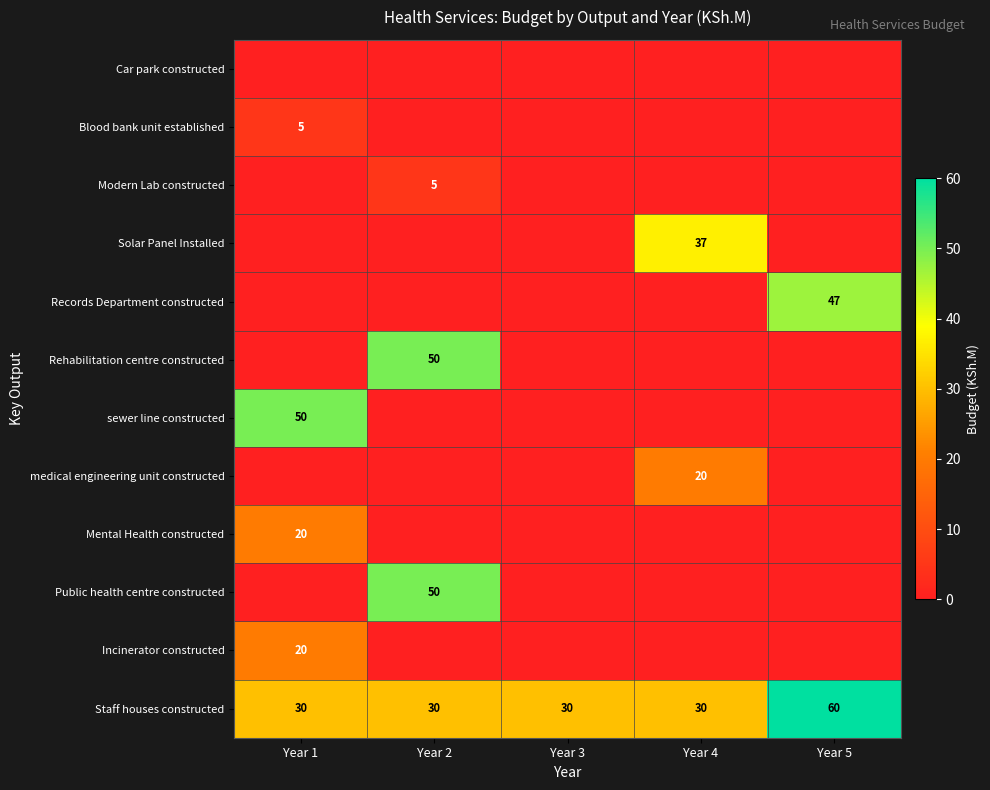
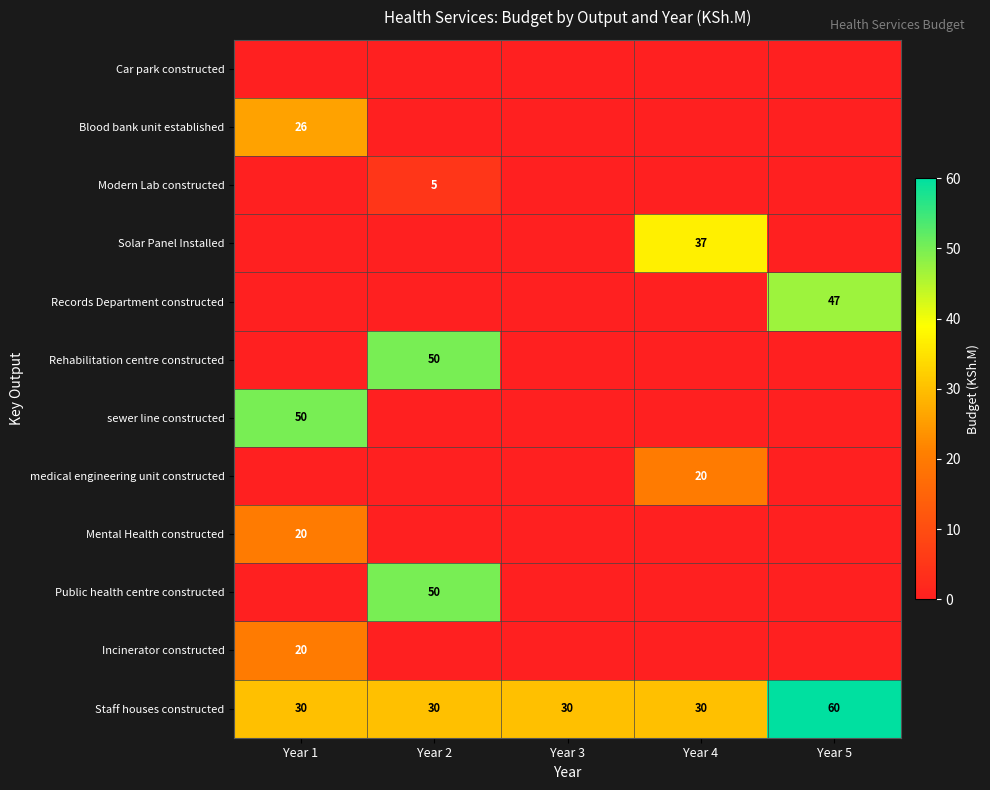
Blood bank unit established, Year 1: 5 -> 26
